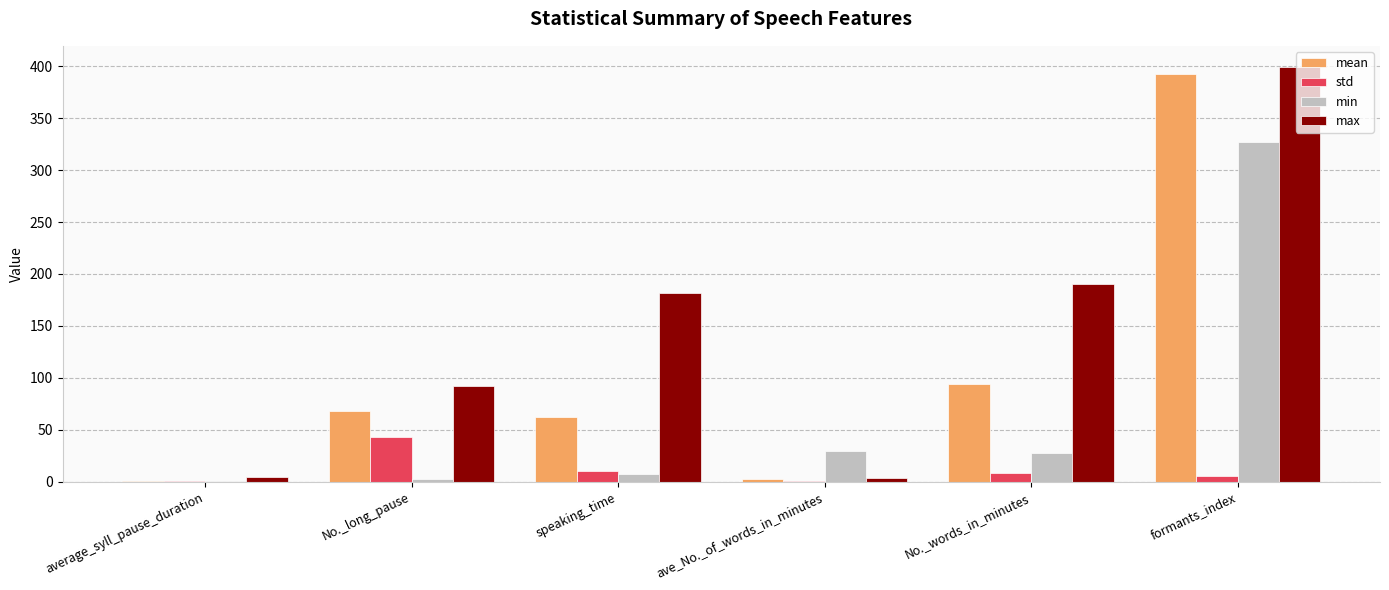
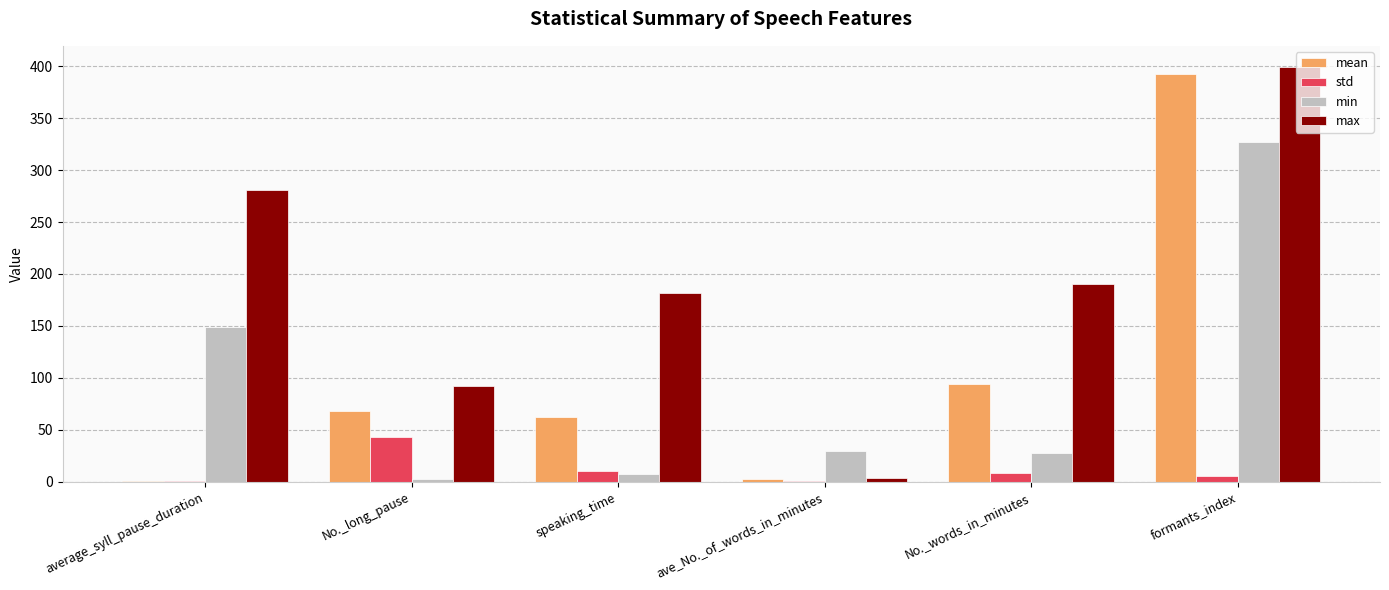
min, average_syll_pause_duration: 0 -> 149
max, average_syll_pause_duration: 5 -> 281
